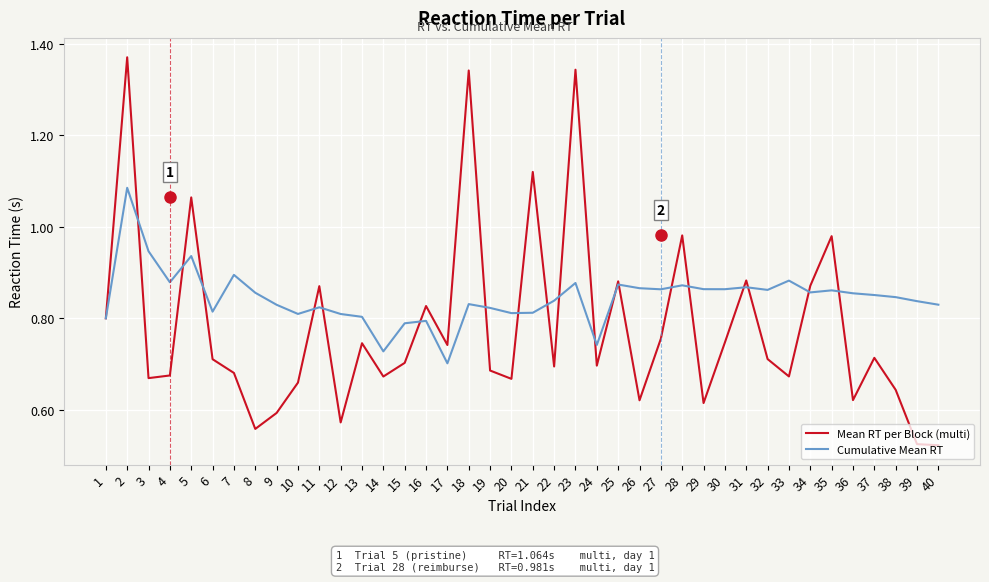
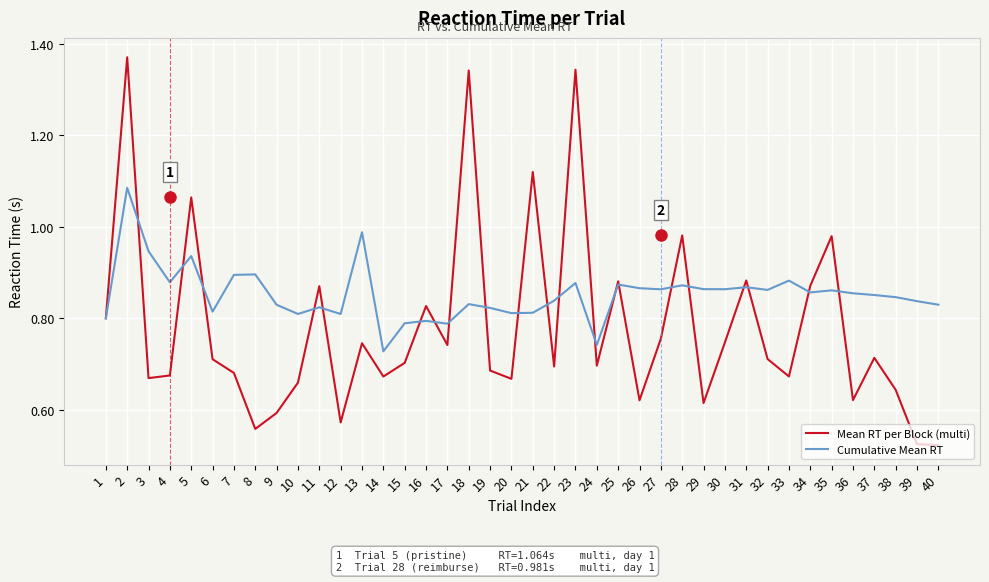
Cumulative Mean RT, 8: 0.86 -> 0.90
Cumulative Mean RT, 13: 0.80 -> 0.99
Cumulative Mean RT, 17: 0.70 -> 0.79
